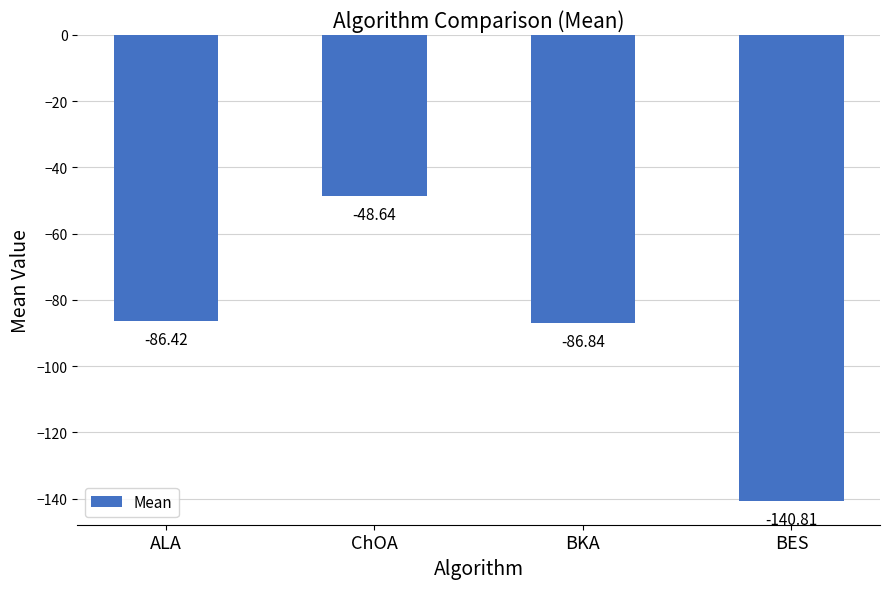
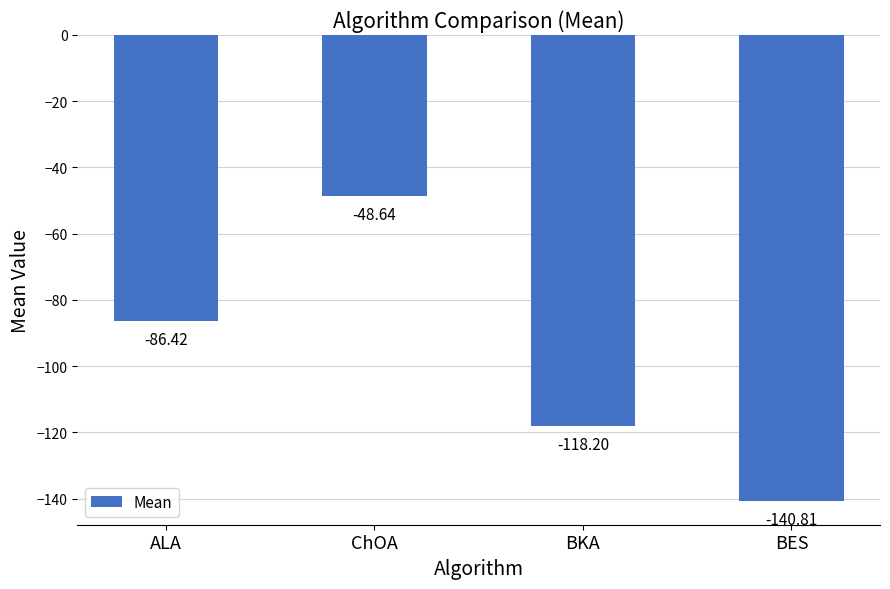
BKA: -86.84 -> -118.20
